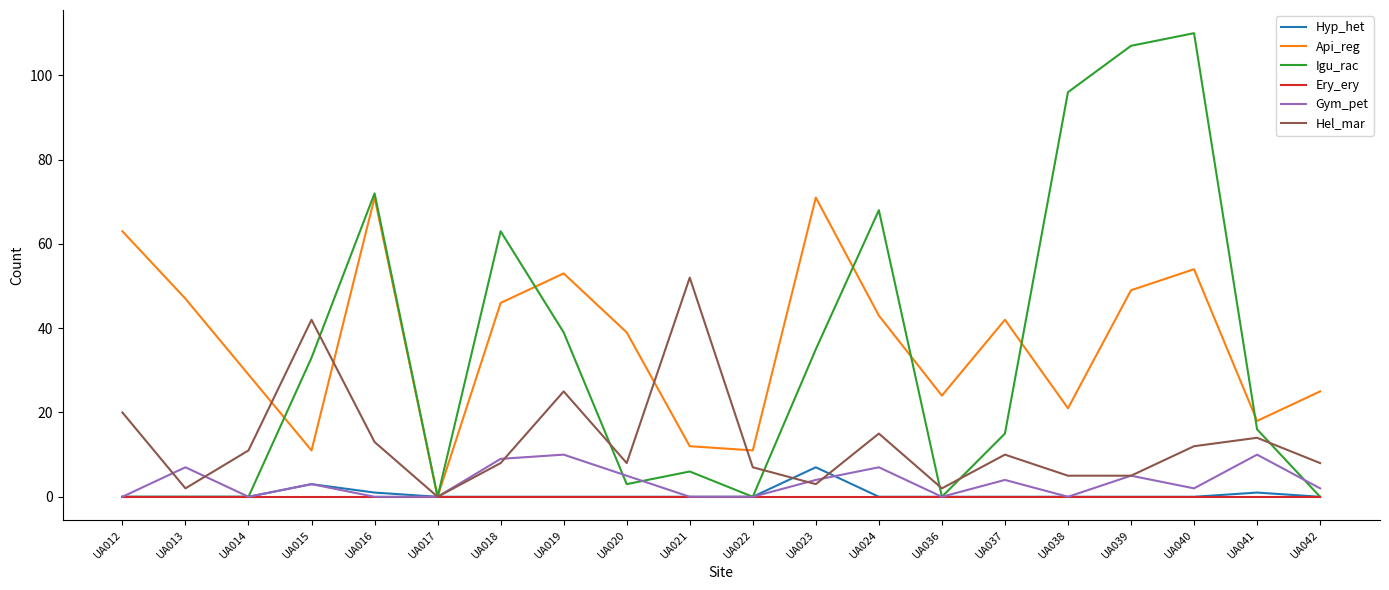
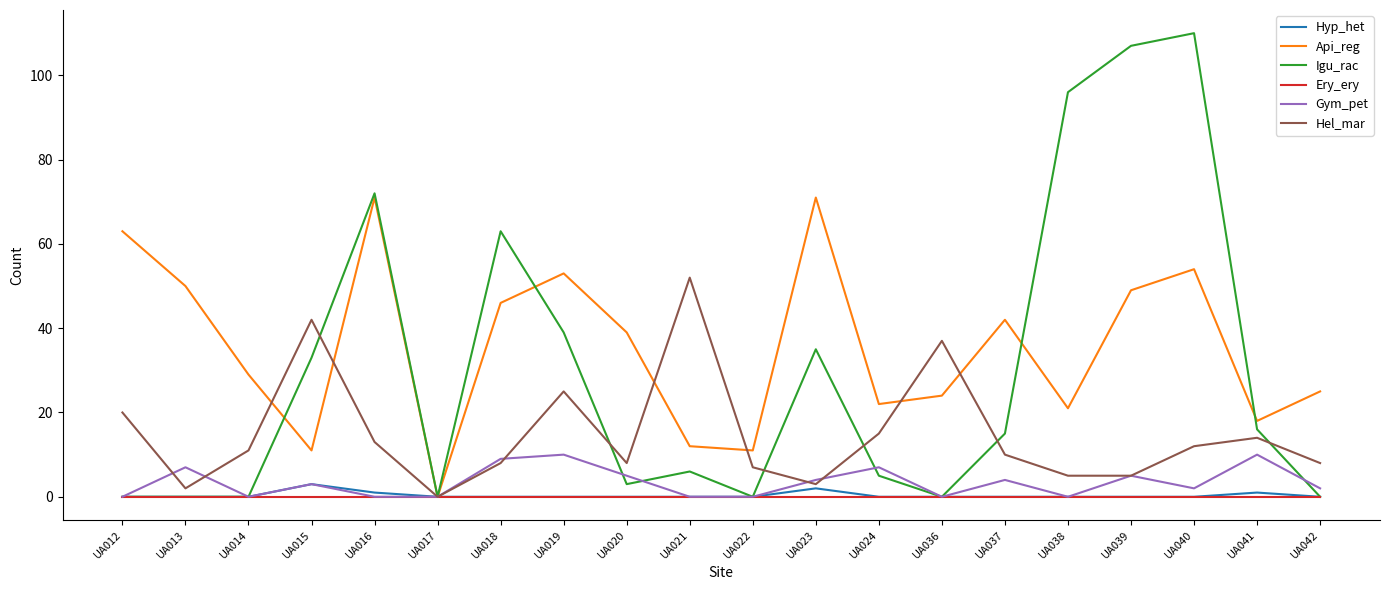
Api_reg, UA013: 47 -> 50
Hyp_het, UA023: 7 -> 2
Api_reg, UA024: 43 -> 22
Igu_rac, UA024: 68 -> 5
Hel_mar, UA036: 2 -> 37
